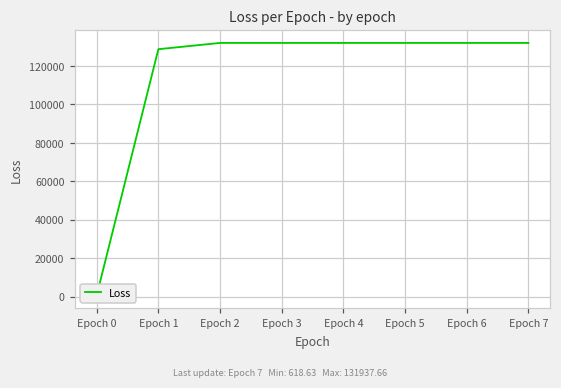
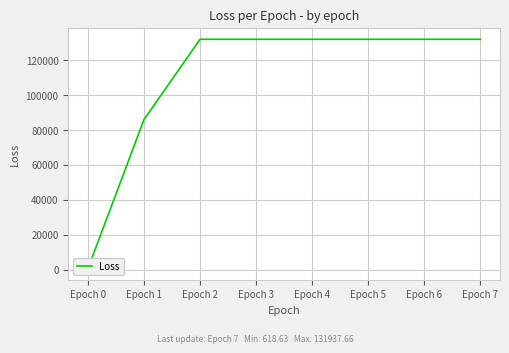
Epoch 1: 129000 -> 86000
